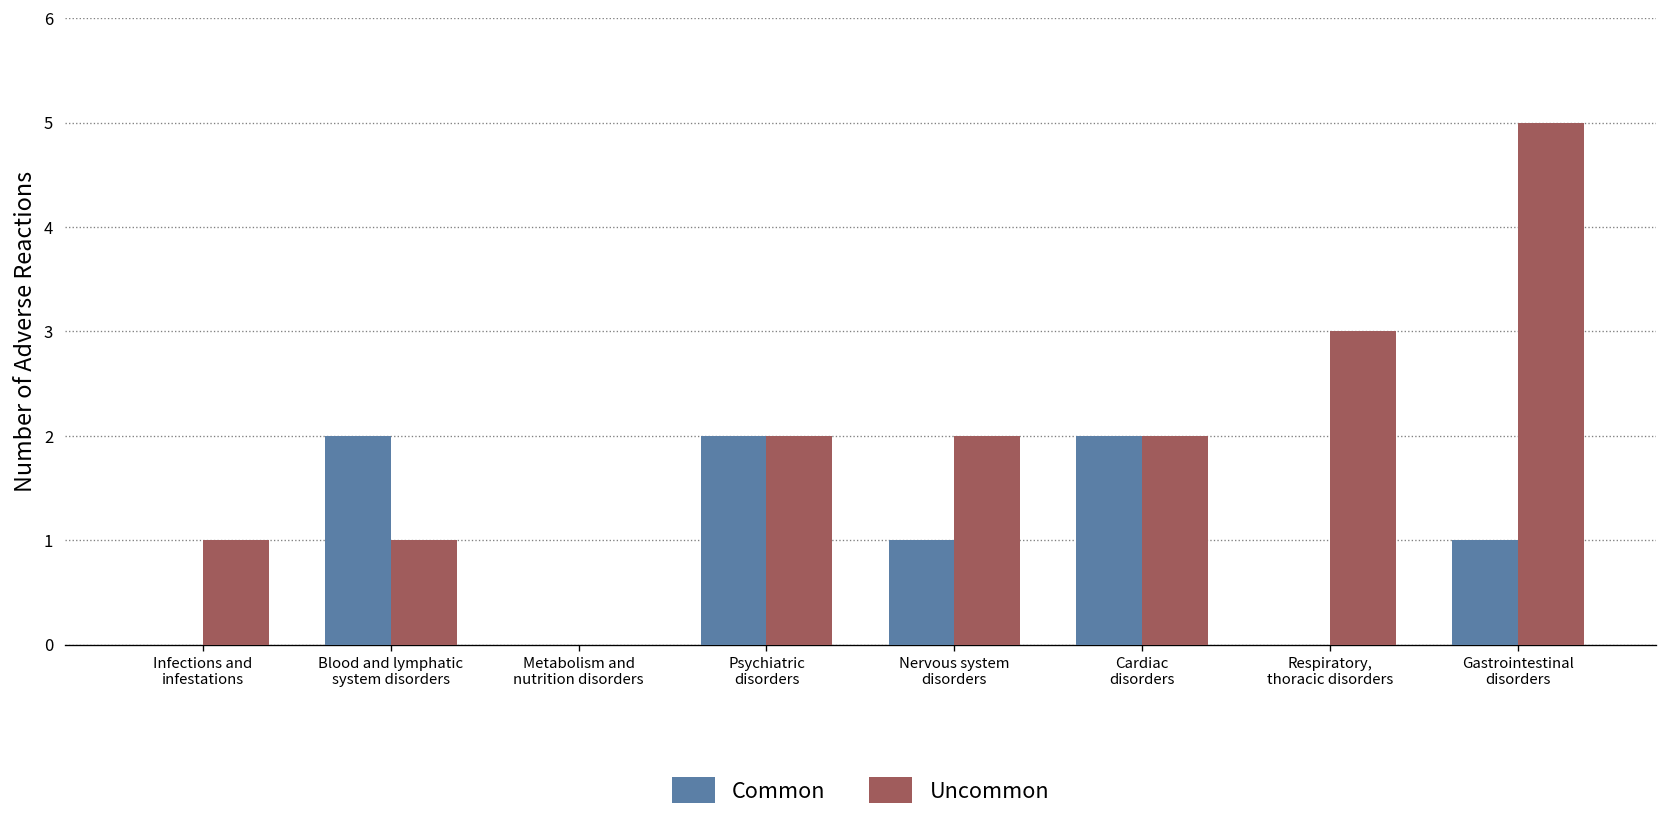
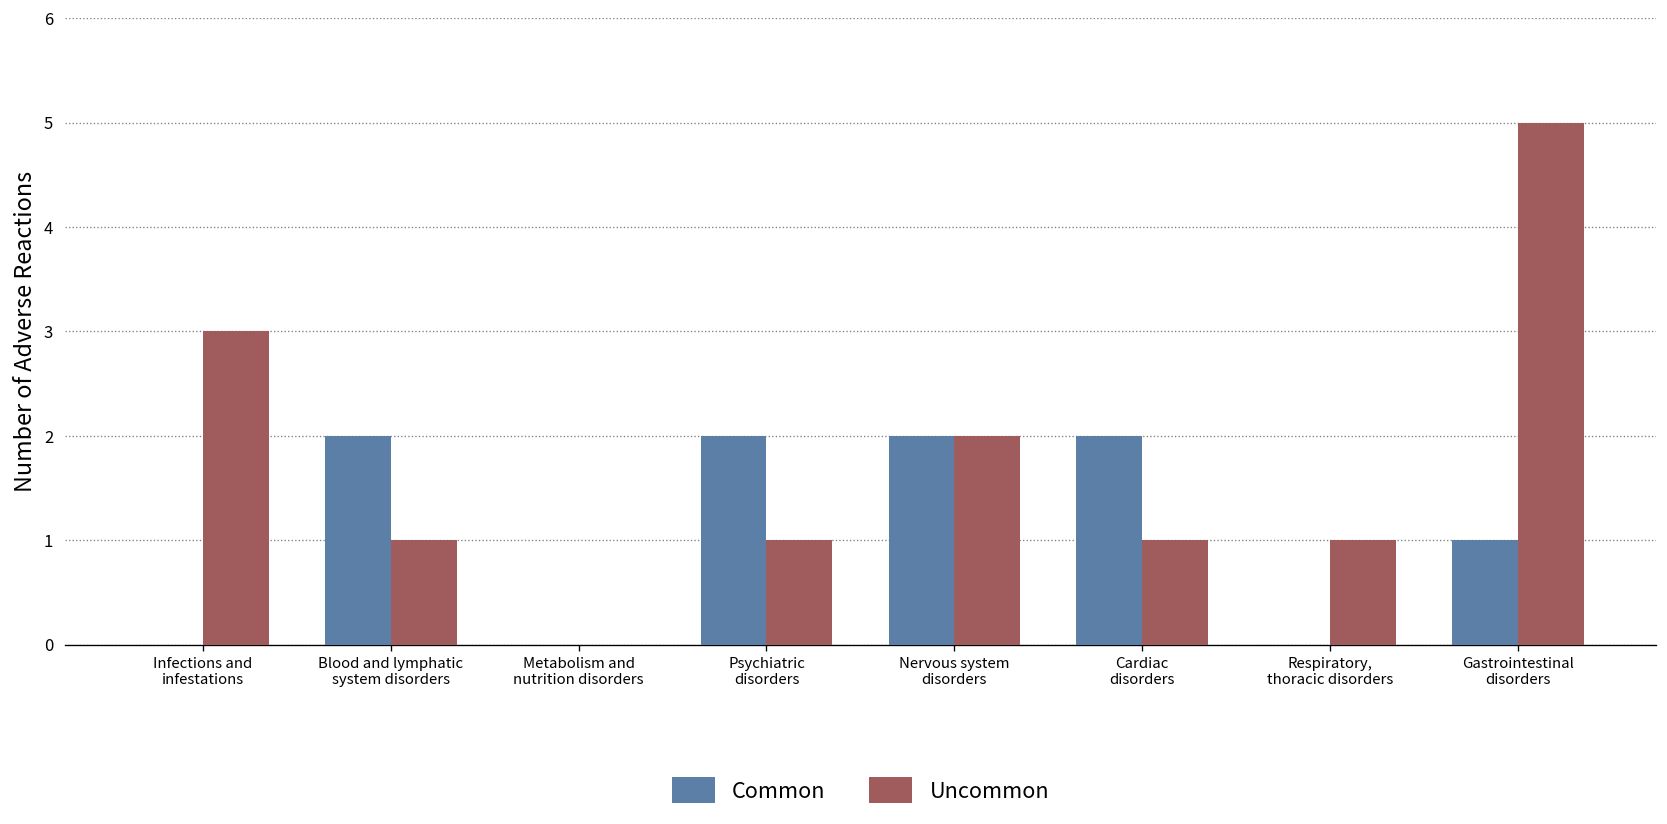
Uncommon, Infections and infestations: 1 -> 3
Uncommon, Psychiatric disorders: 2 -> 1
Common, Nervous system disorders: 1 -> 2
Uncommon, Cardiac disorders: 2 -> 1
Uncommon, Respiratory, thoracic disorders: 3 -> 1
